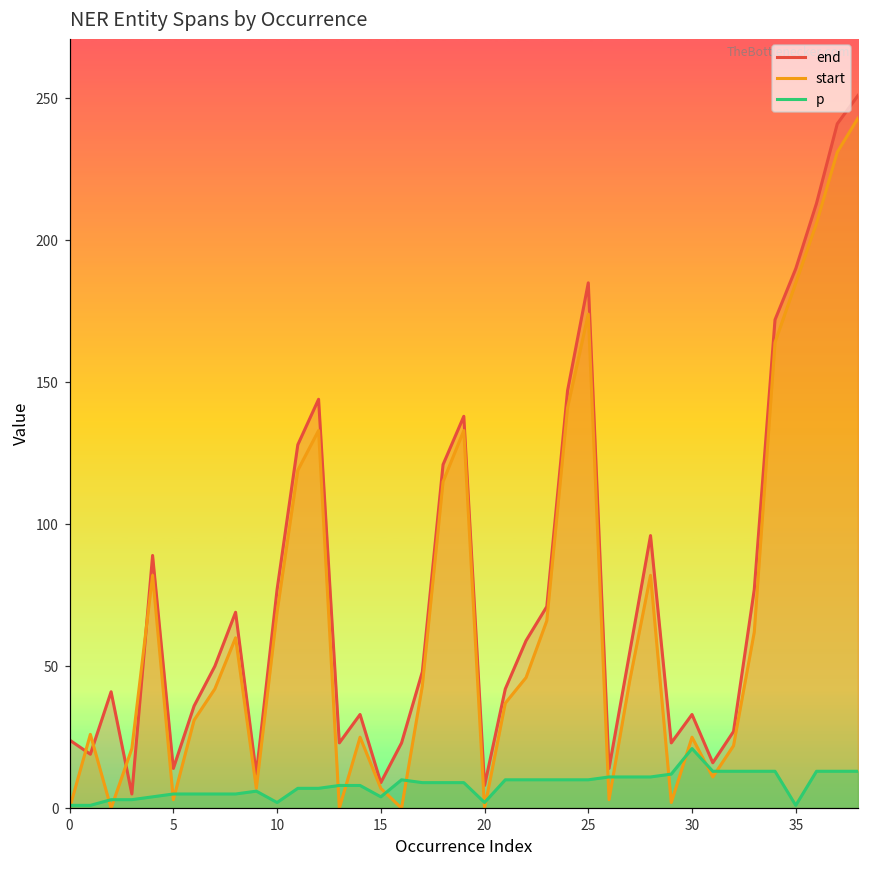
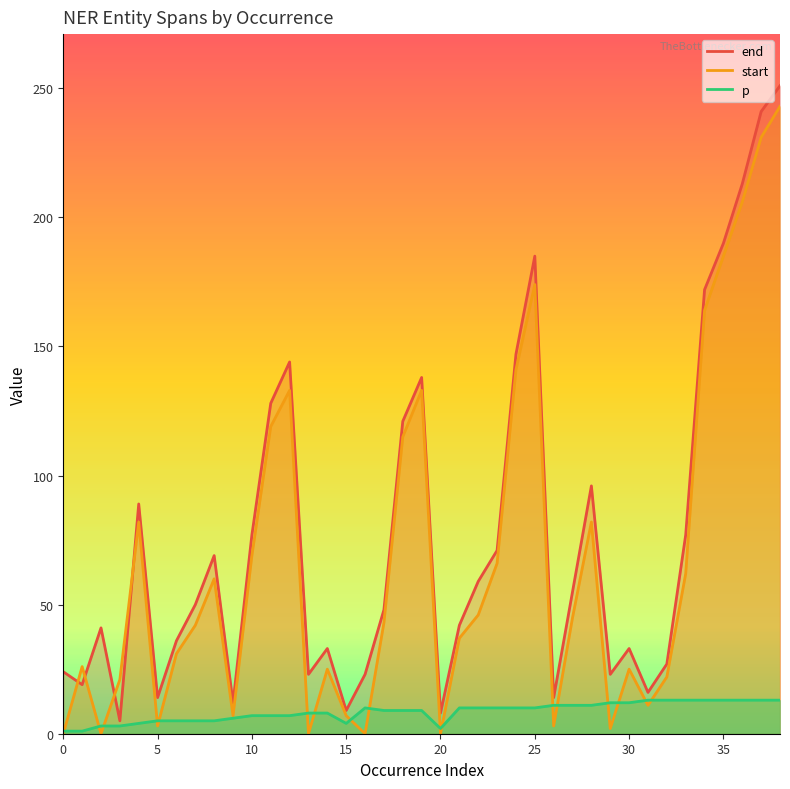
p, 10: 2 -> 7
p, 30: 21 -> 12
p, 35: 1 -> 13
